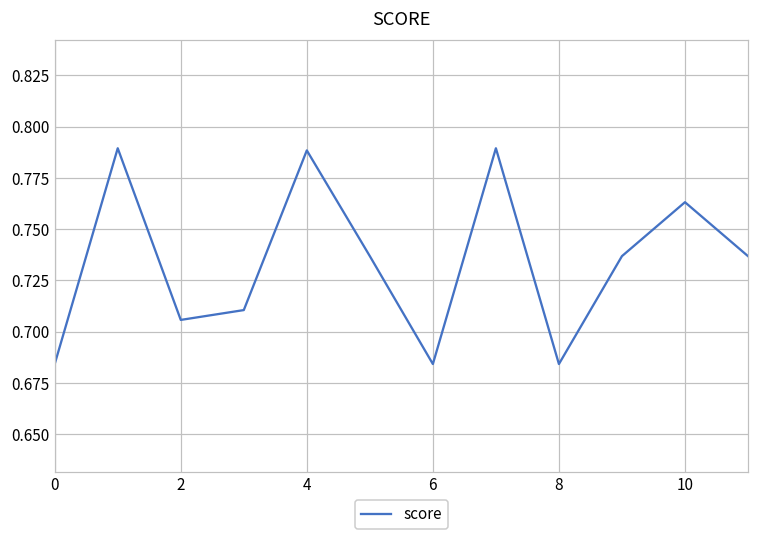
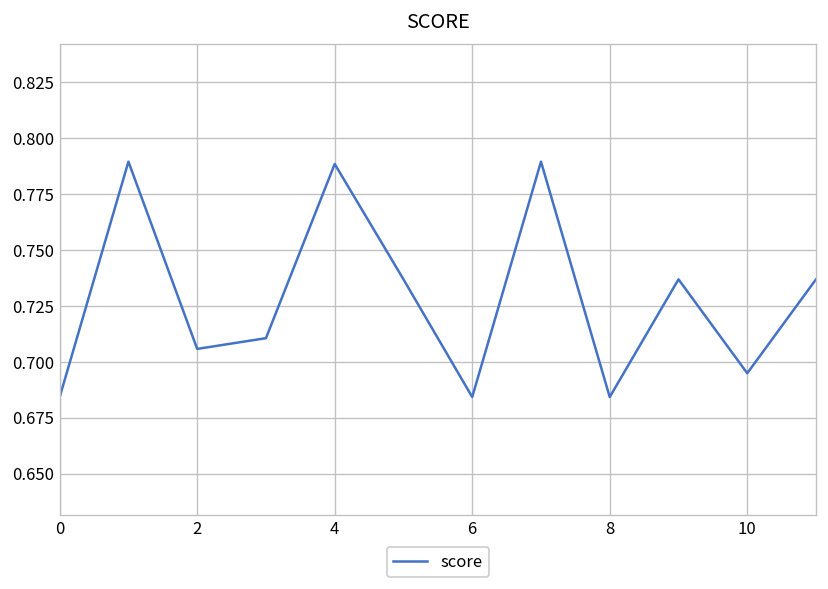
10: 0.763 -> 0.695
